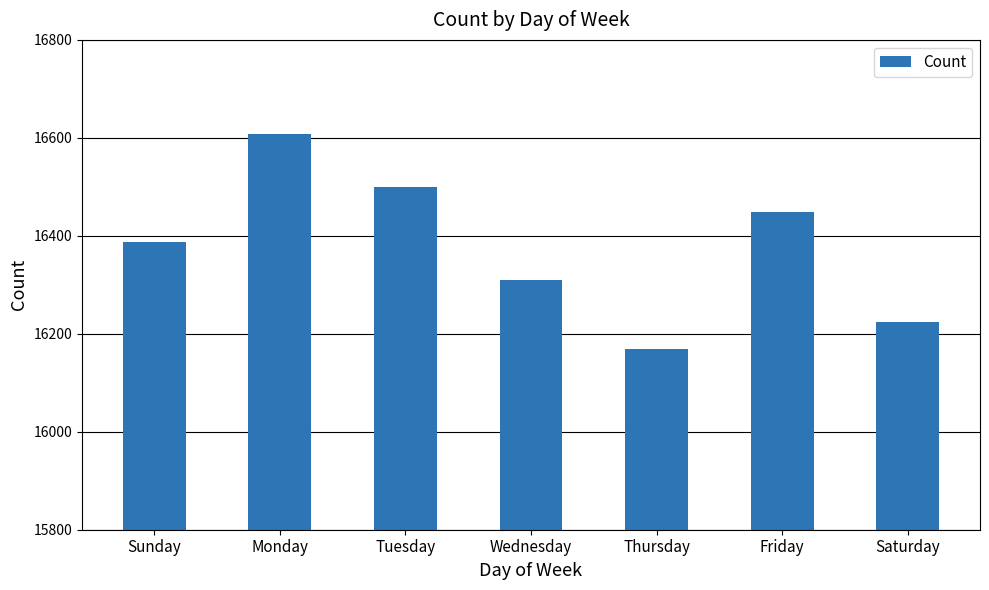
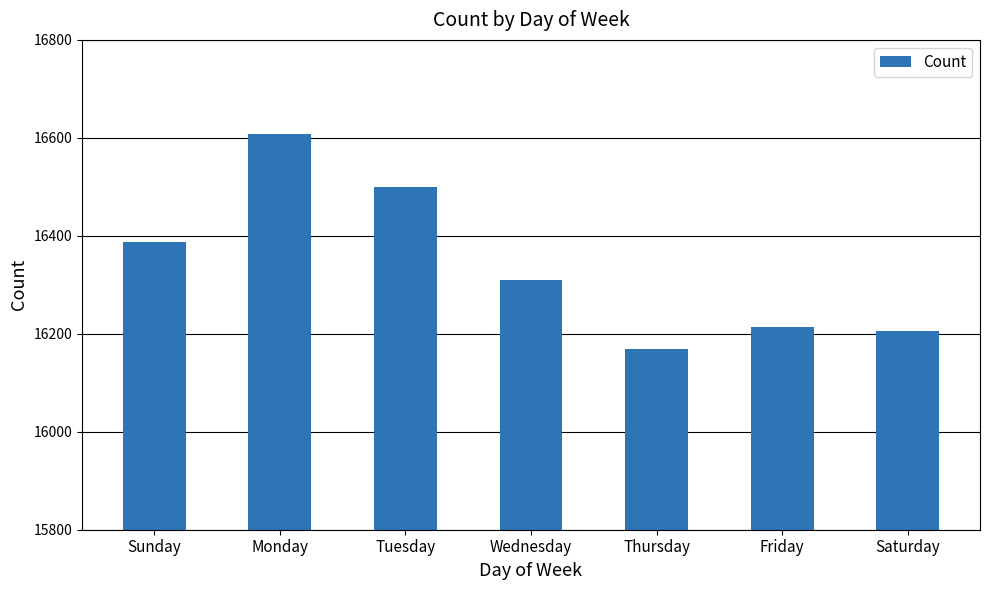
Friday: 16450 -> 16210
Saturday: 16230 -> 16210
